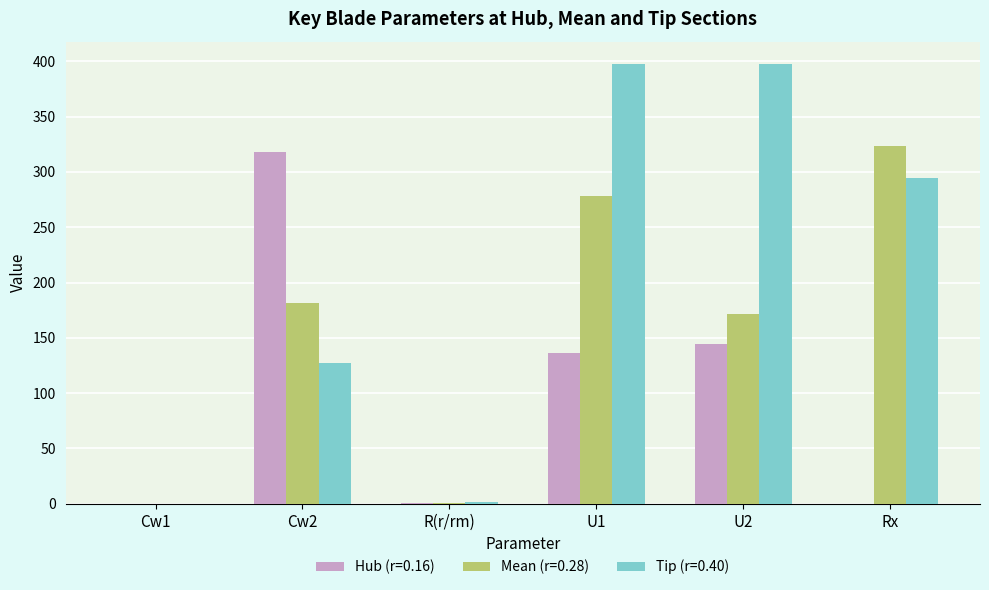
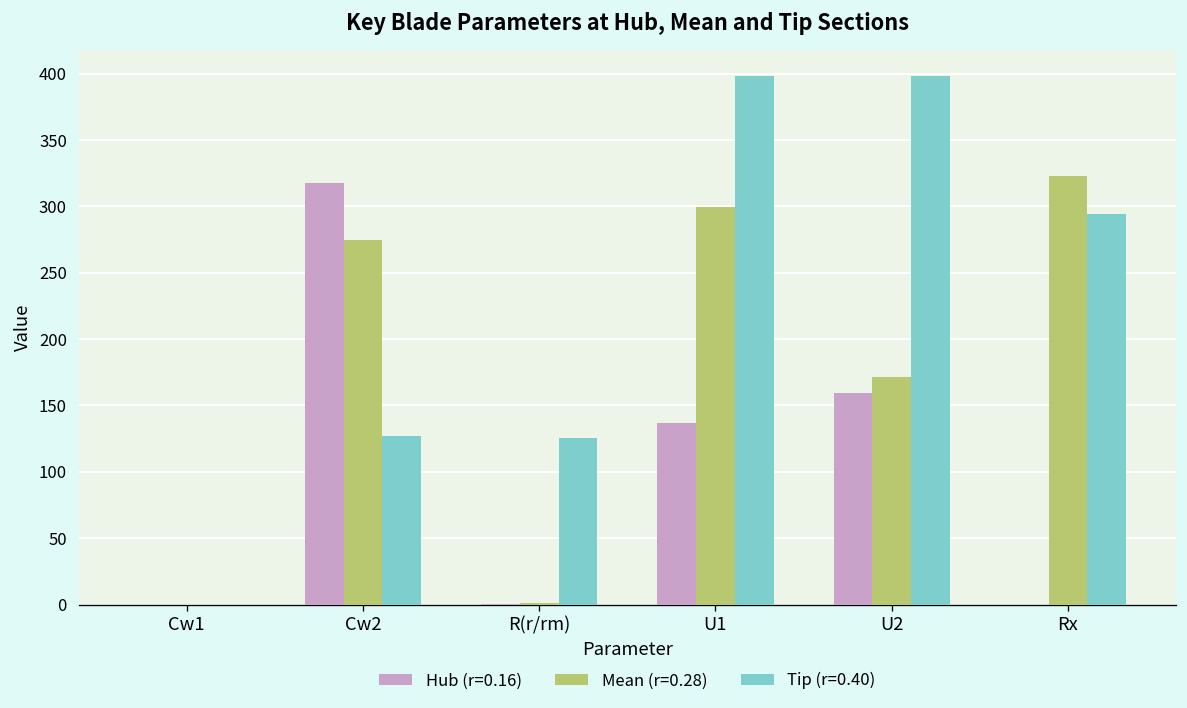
Mean (r=0.28), Cw2: 181 -> 275
Tip (r=0.40), R(r/rm): 1 -> 126
Mean (r=0.28), U1: 279 -> 300
Hub (r=0.16), U2: 144 -> 159
